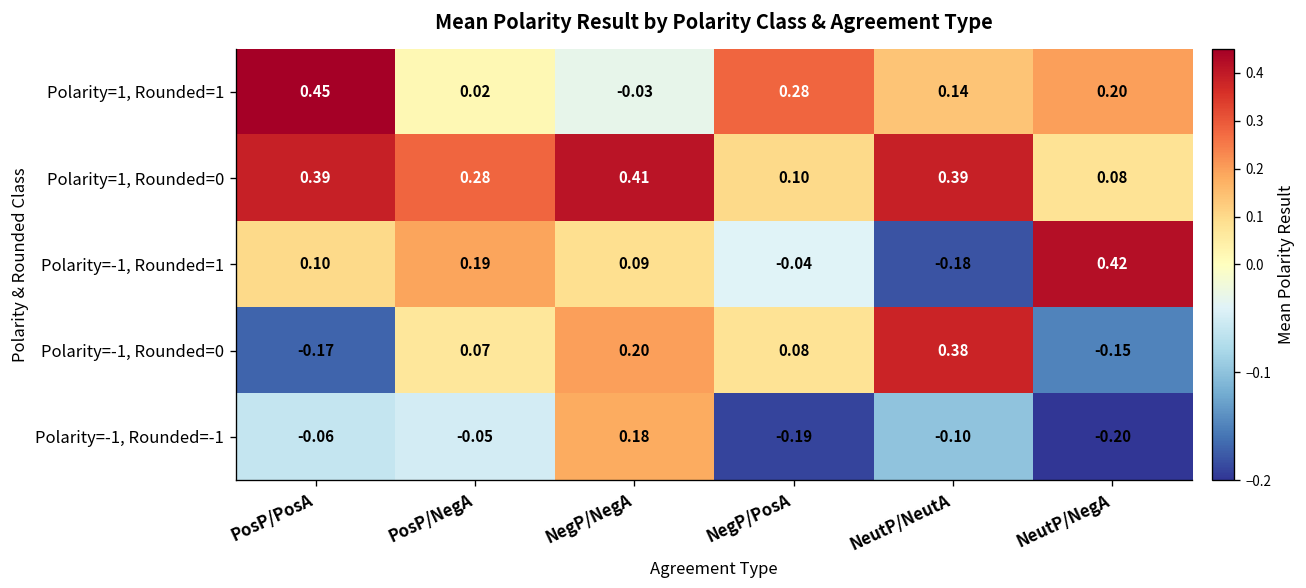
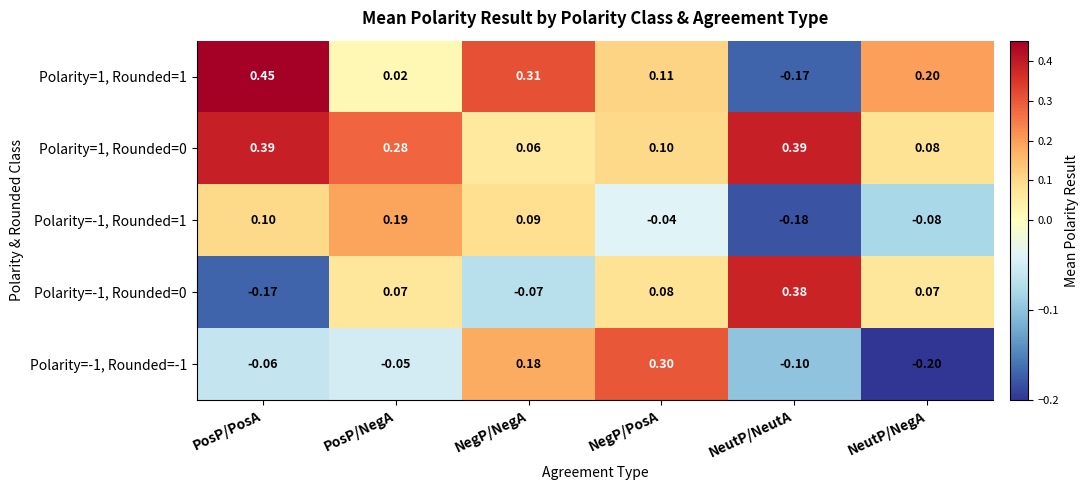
Polarity=1, Rounded=1, NegP/NegA: -0.03 -> 0.31
Polarity=1, Rounded=1, NegP/PosA: 0.28 -> 0.11
Polarity=1, Rounded=1, NeutP/NeutA: 0.14 -> -0.17
Polarity=1, Rounded=0, NegP/NegA: 0.41 -> 0.06
Polarity=-1, Rounded=1, NeutP/NegA: 0.42 -> -0.08
Polarity=-1, Rounded=0, NegP/NegA: 0.20 -> -0.07
Polarity=-1, Rounded=0, NeutP/NegA: -0.15 -> 0.07
Polarity=-1, Rounded=-1, NegP/PosA: -0.19 -> 0.30
